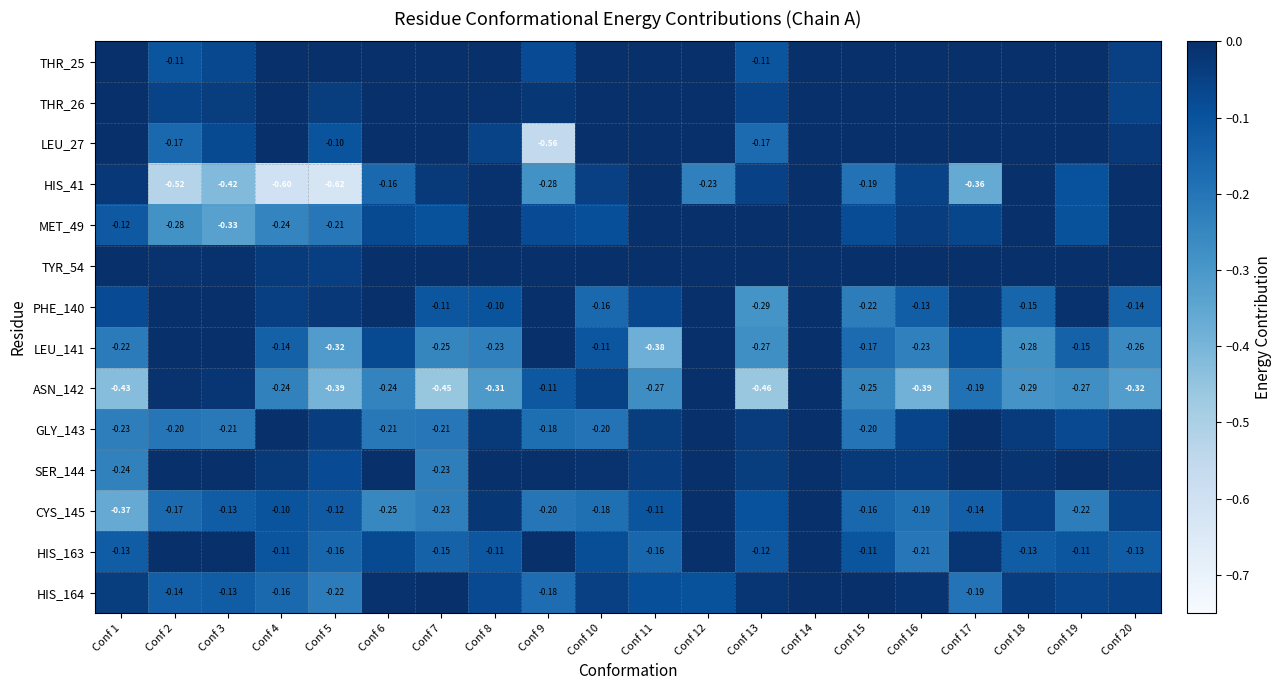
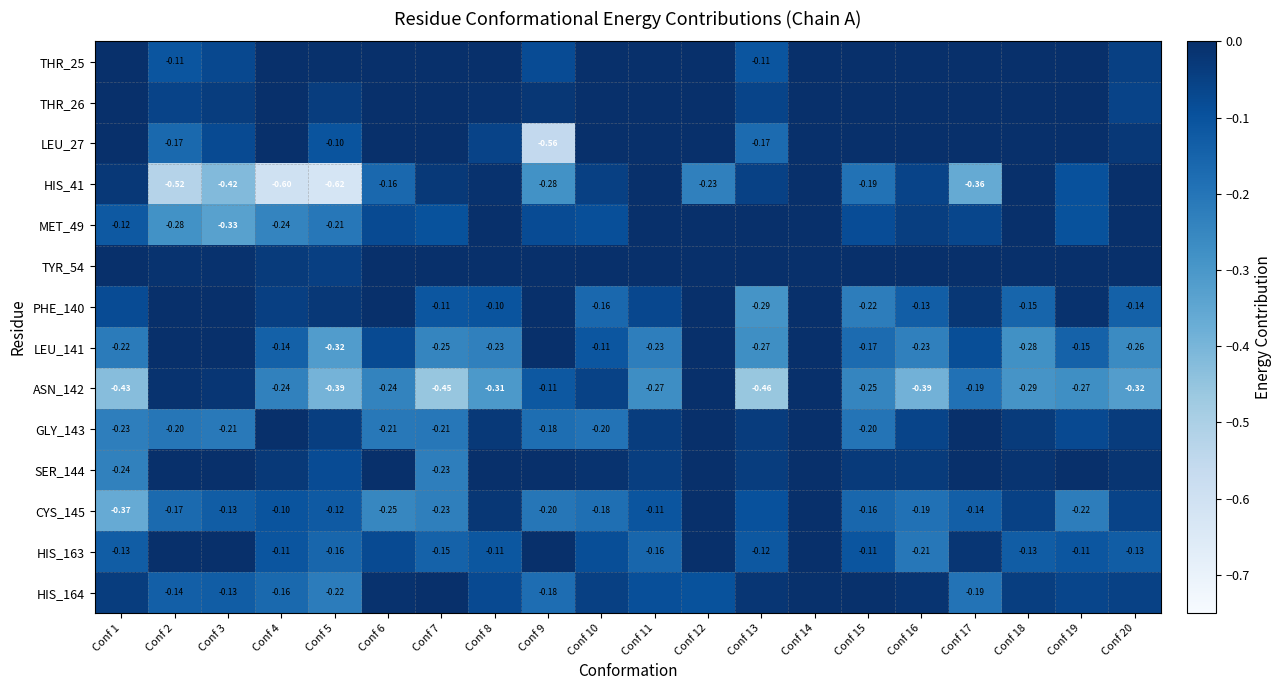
LEU_141, Conf 11: -0.38 -> -0.23
